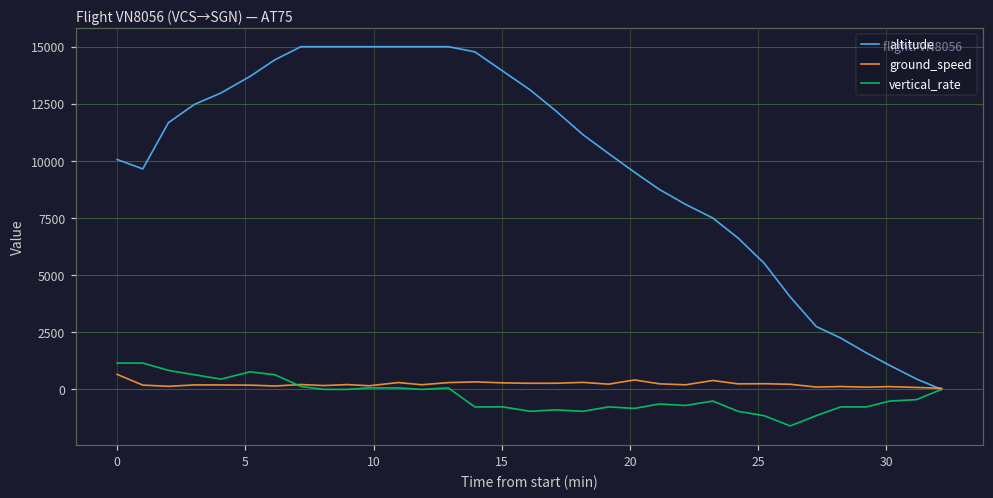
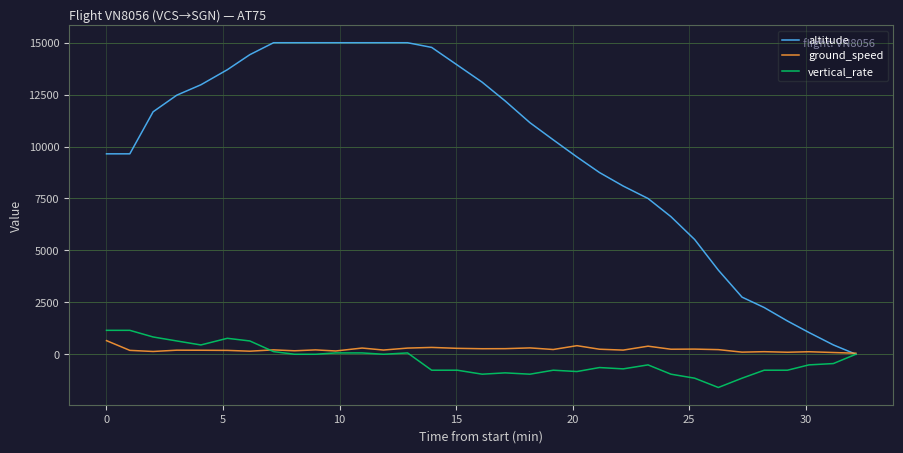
altitude, 0: 10100 -> 9700
